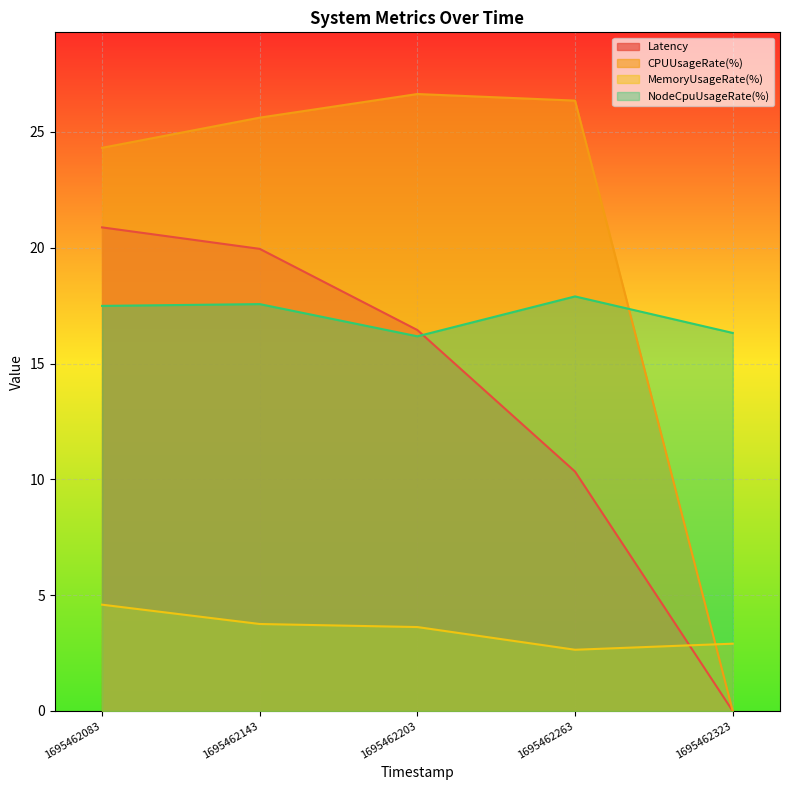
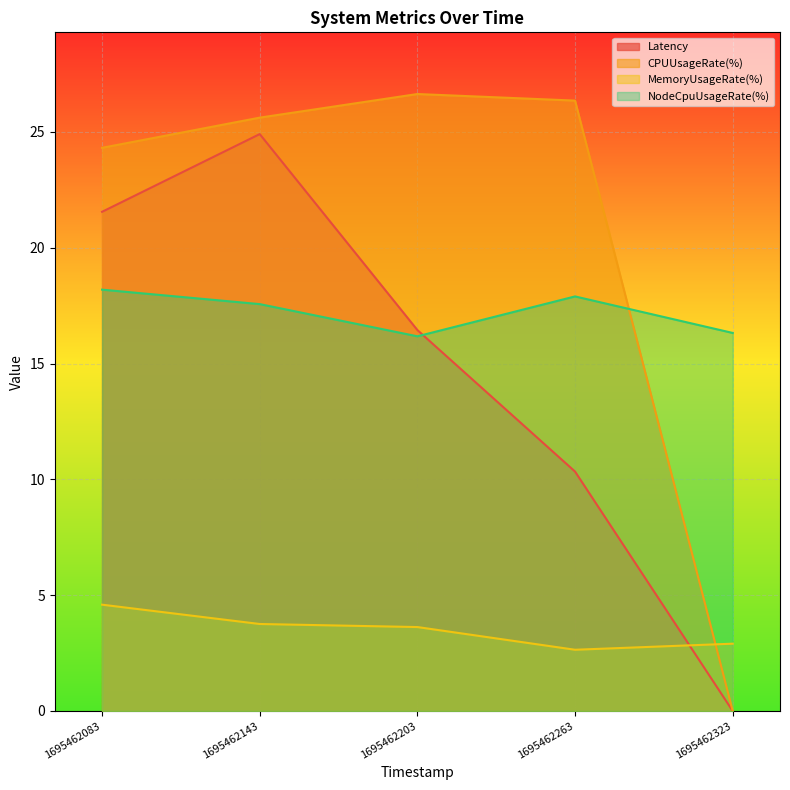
Latency, 1695462083: 20.9 -> 21.6
NodeCpuUsageRate(%), 1695462083: 17.5 -> 18.2
Latency, 1695462143: 20.0 -> 24.9
